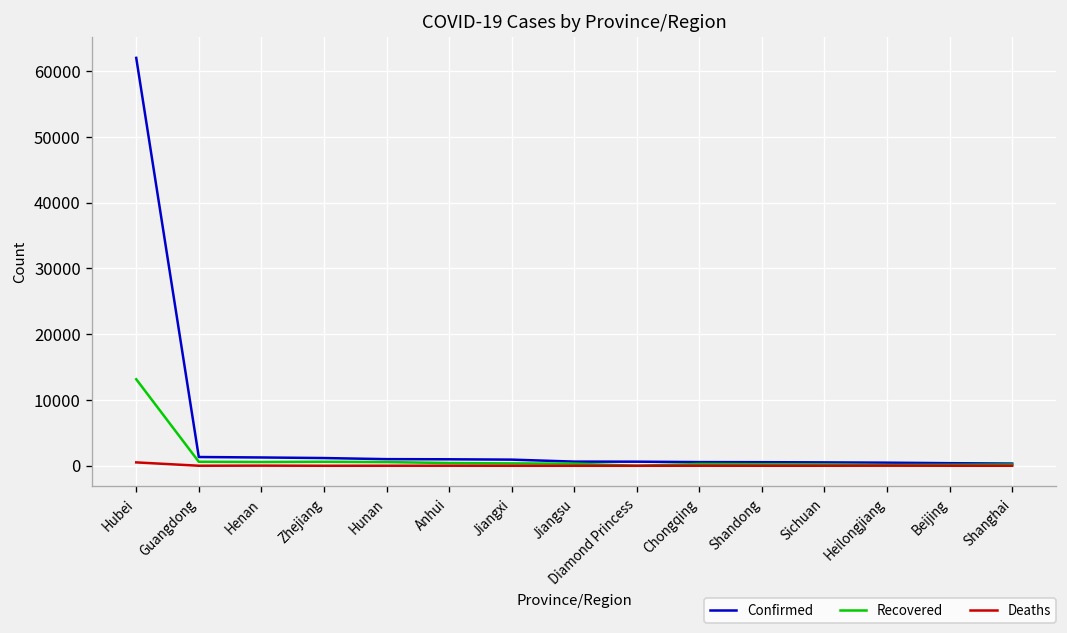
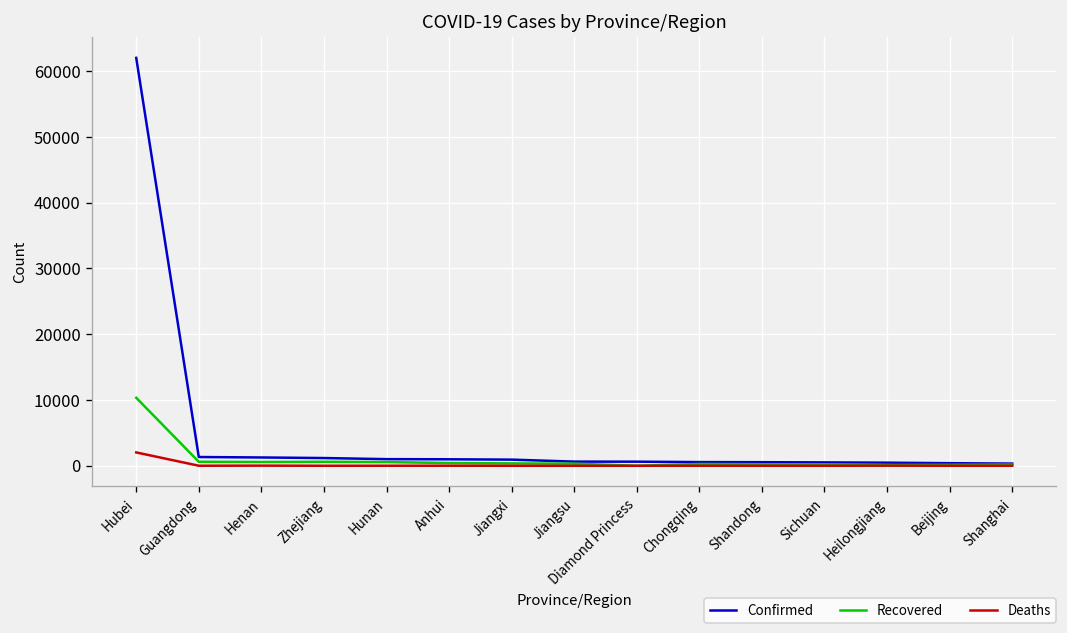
Recovered, Hubei: 13000 -> 10000
Deaths, Hubei: 1000 -> 2000
